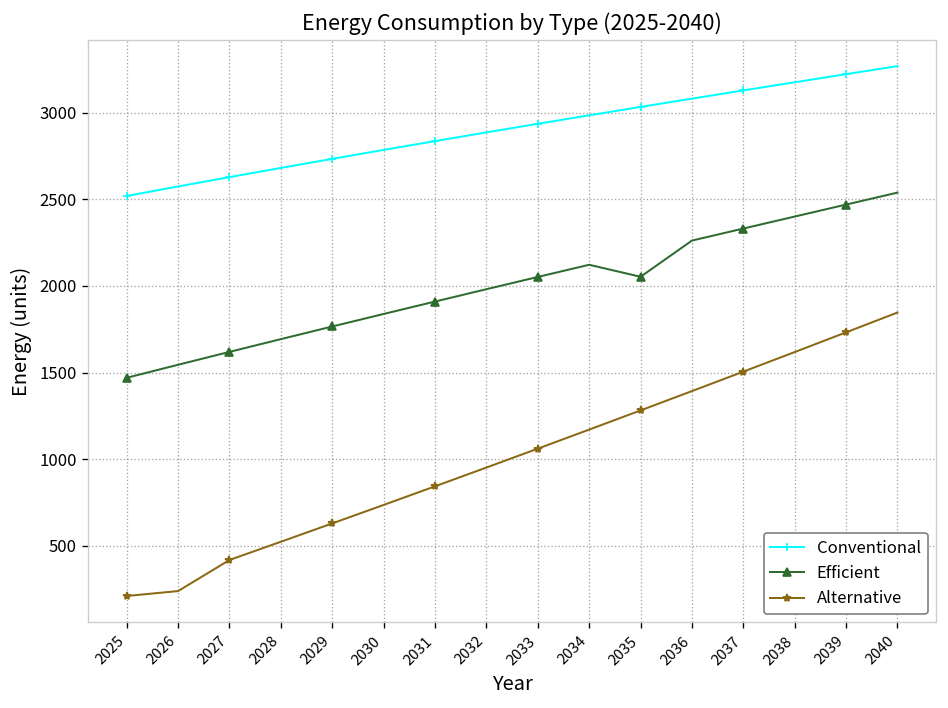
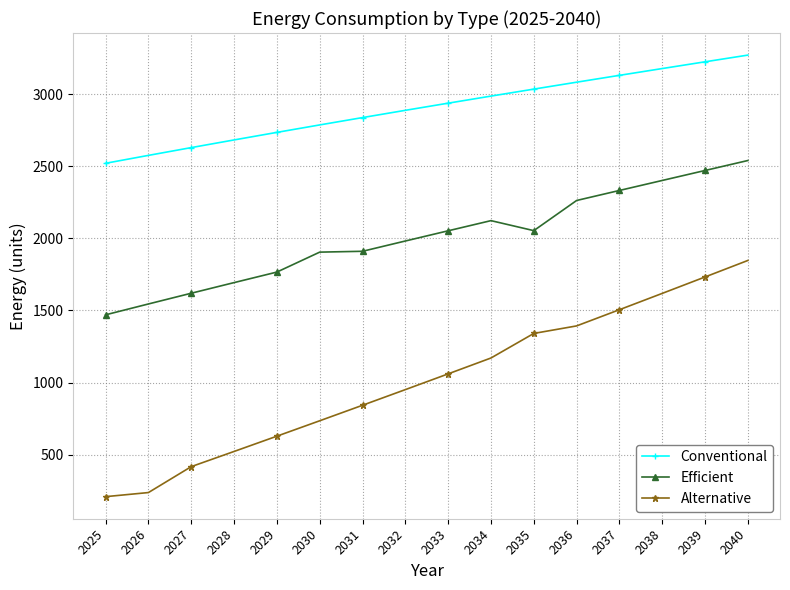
Efficient, 2030: 1840 -> 1900
Alternative, 2035: 1280 -> 1340
